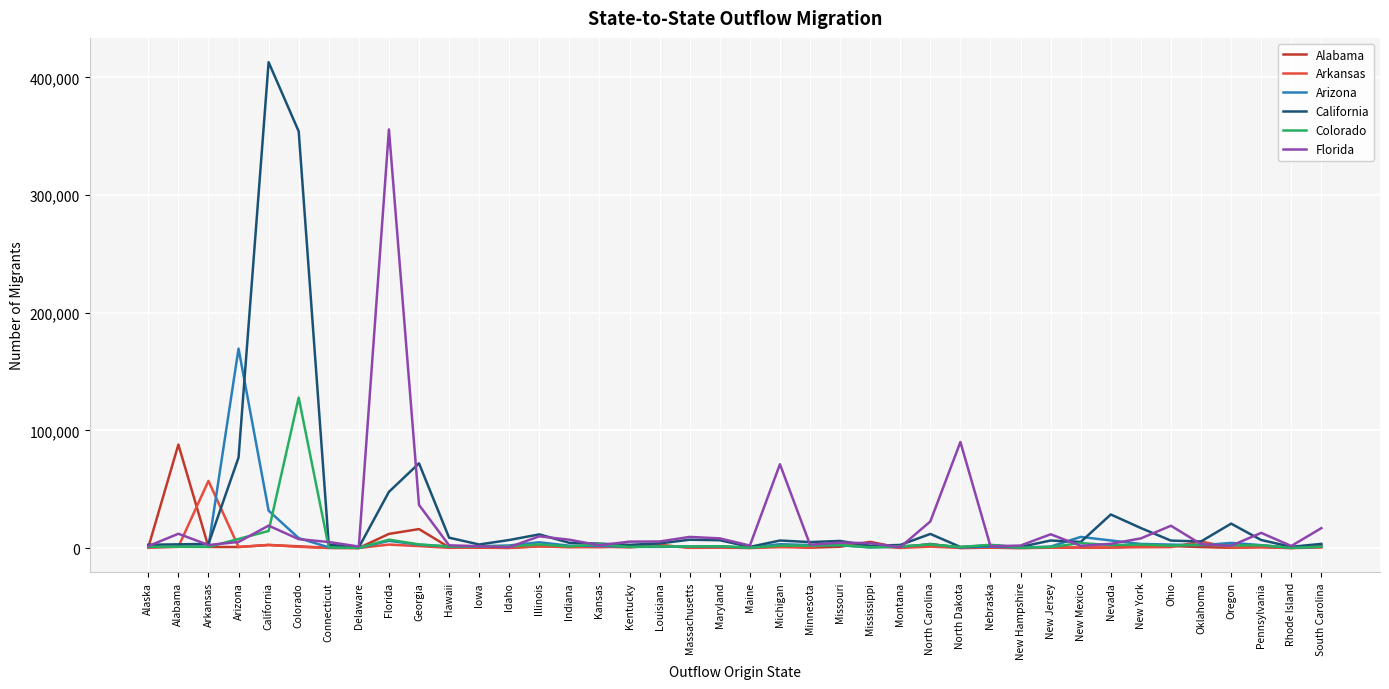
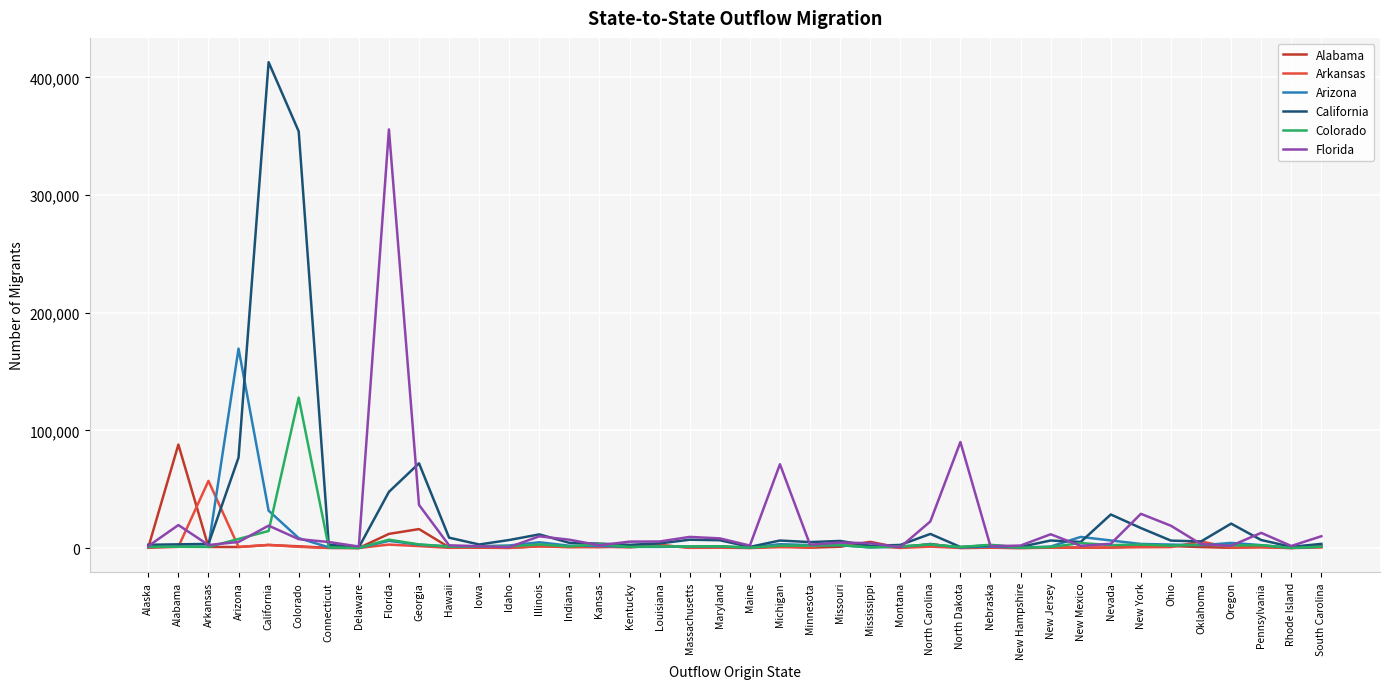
Florida, Alabama: 12,000 -> 20,000
Florida, New York: 8,000 -> 29,000
Florida, South Carolina: 17,000 -> 10,000
